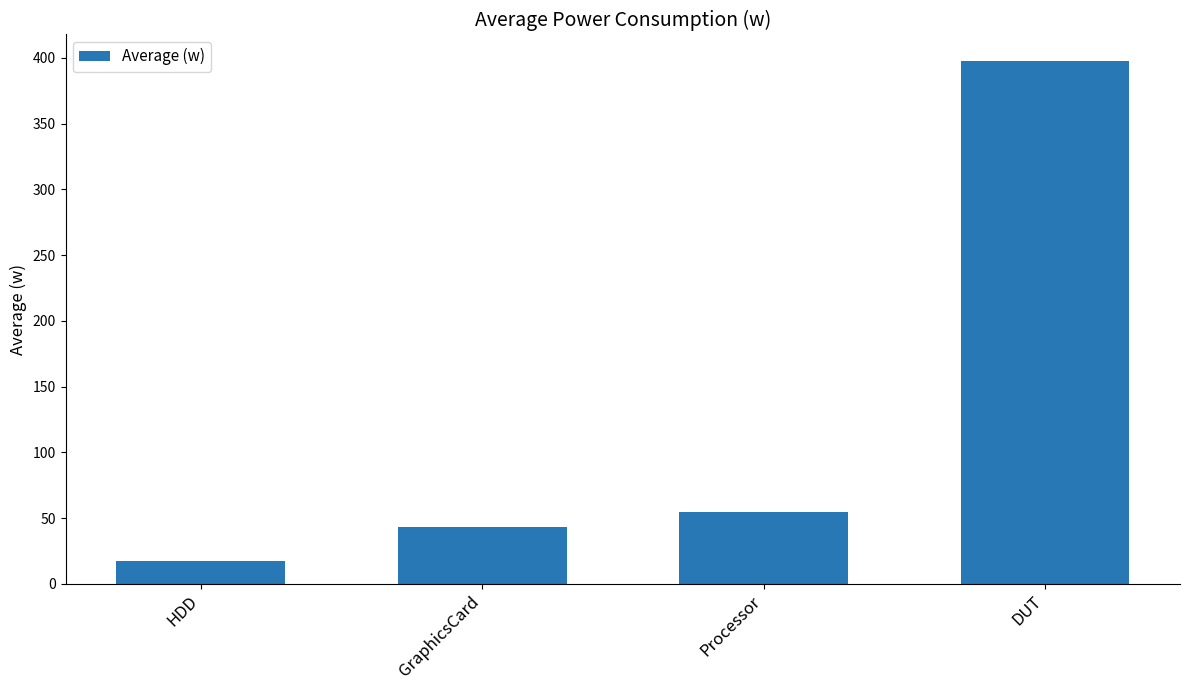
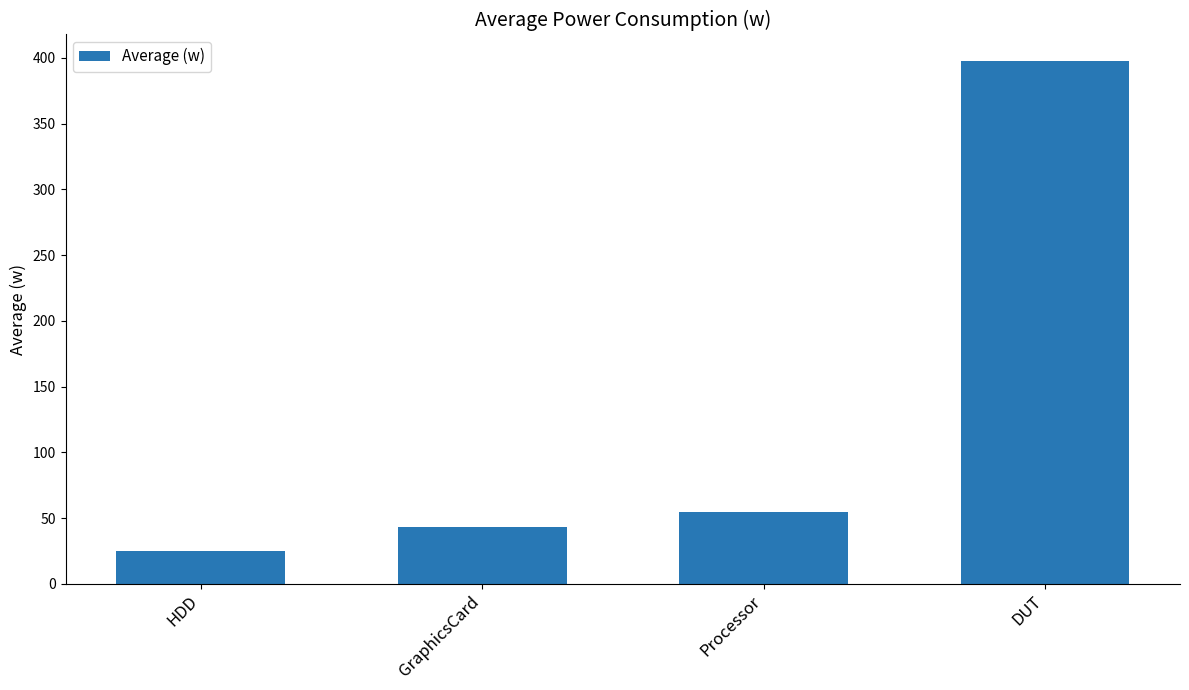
HDD: 17 -> 25
